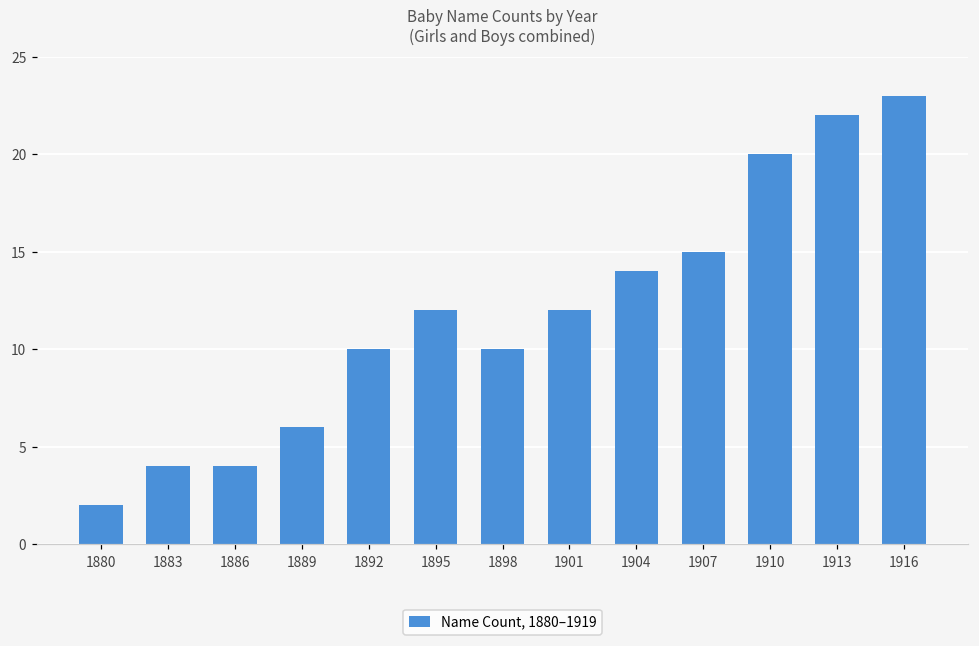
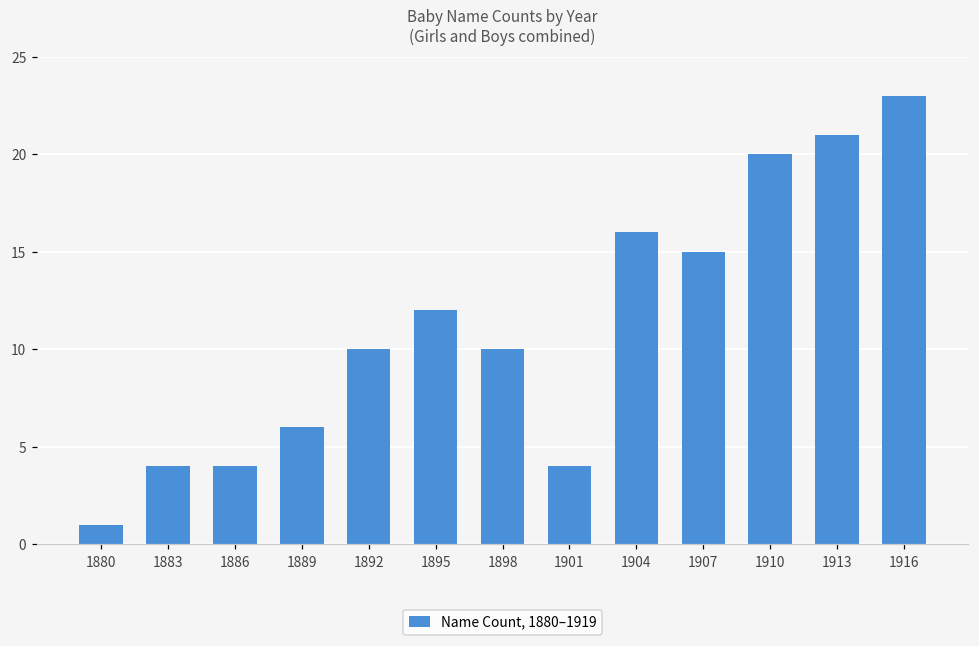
1880: 2 -> 1
1901: 12 -> 4
1904: 14 -> 16
1913: 22 -> 21
